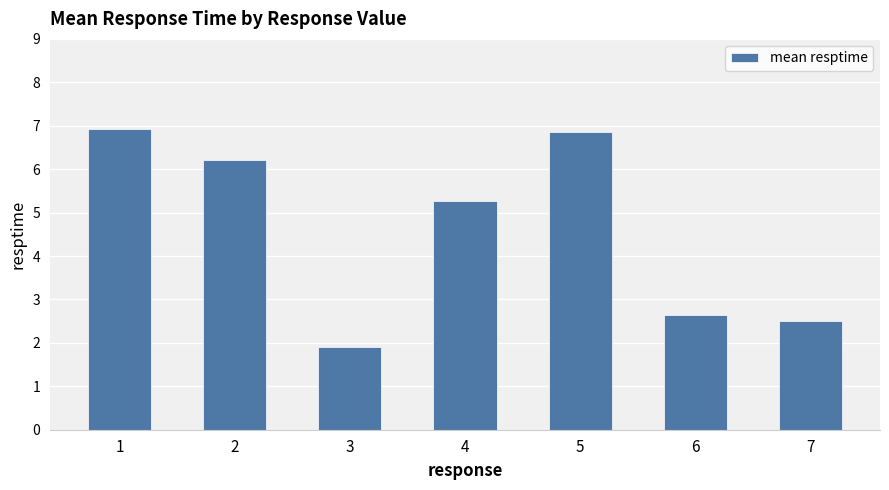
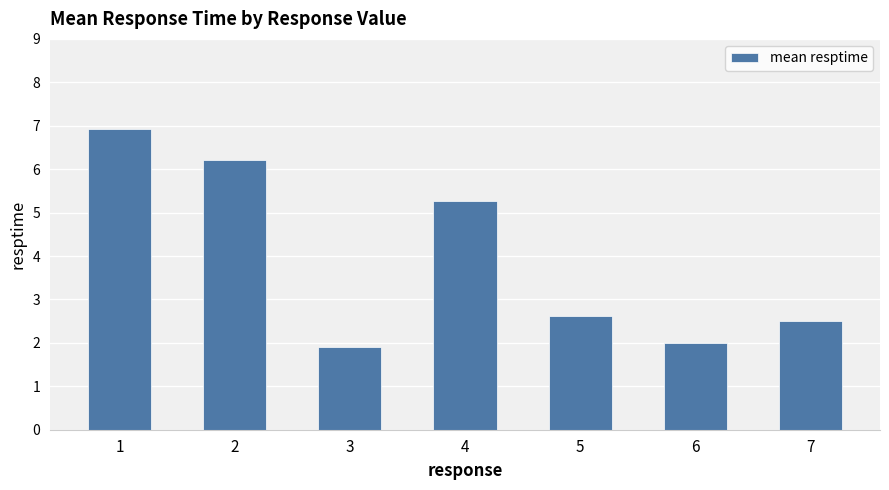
5: 6.9 -> 2.6
6: 2.6 -> 2.0
